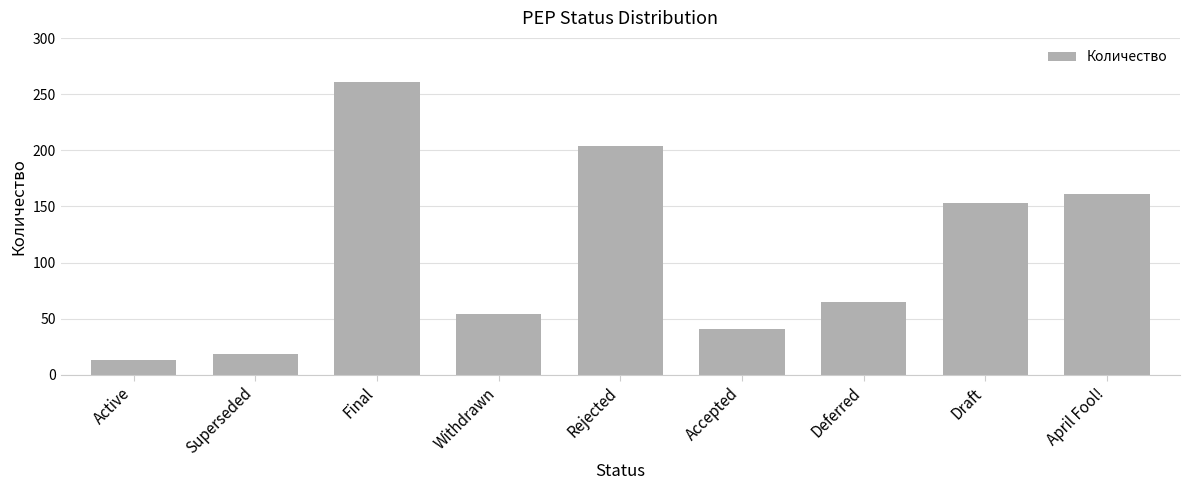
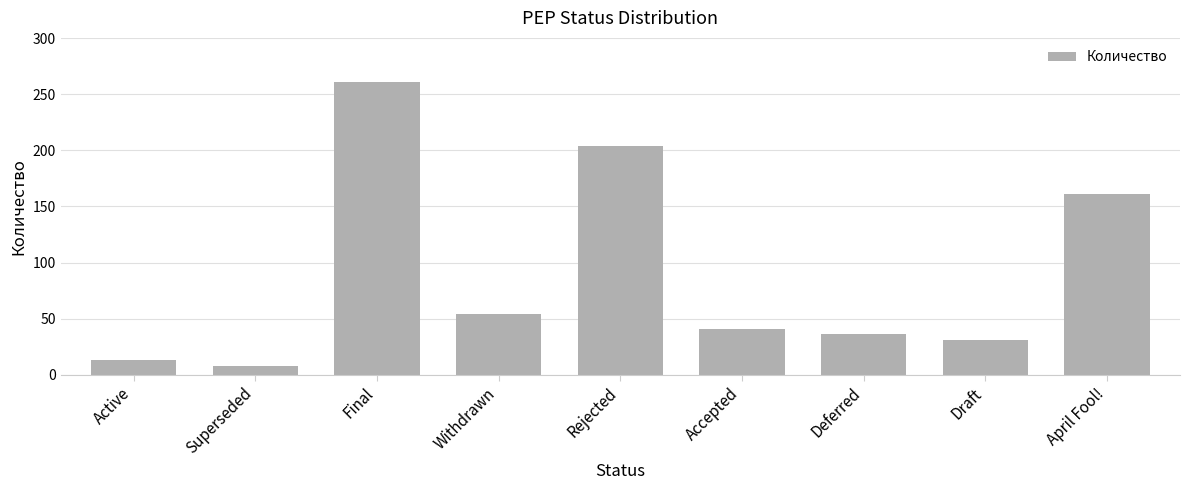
Superseded: 19 -> 8
Deferred: 65 -> 36
Draft: 153 -> 31
